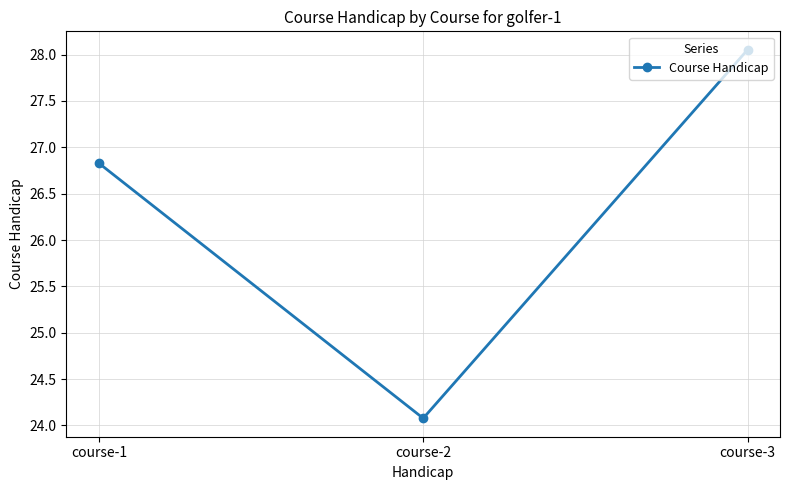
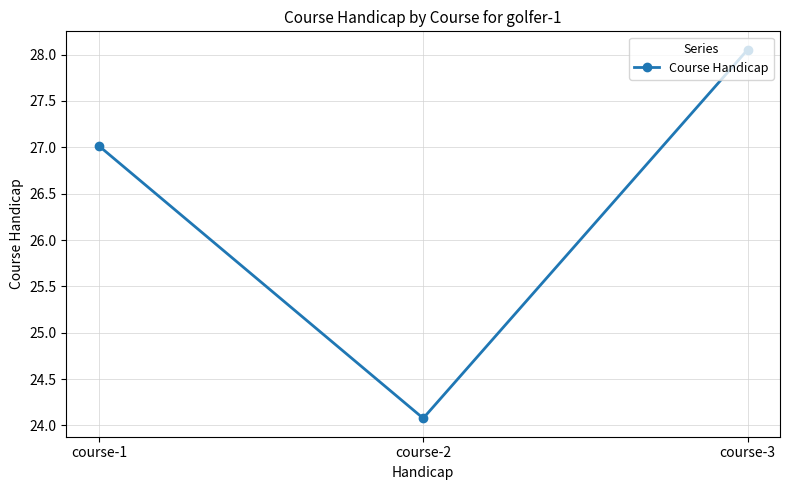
course-1: 26.8 -> 27.0
